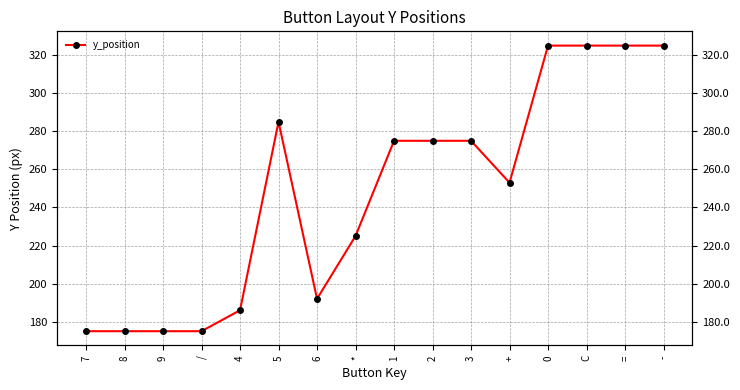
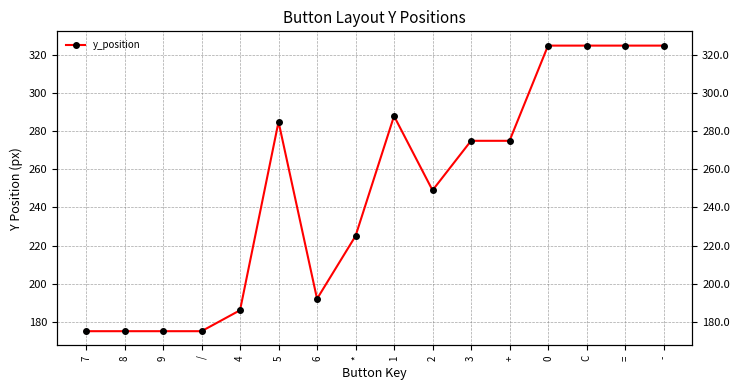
1: 275 -> 288
2: 275 -> 249
+: 253 -> 275
